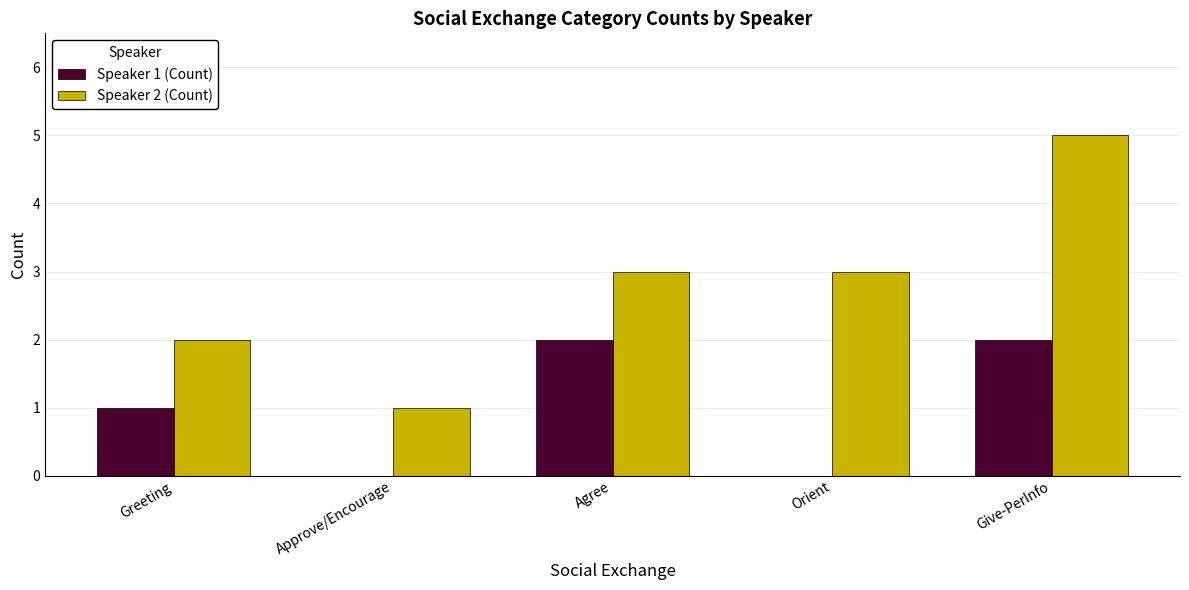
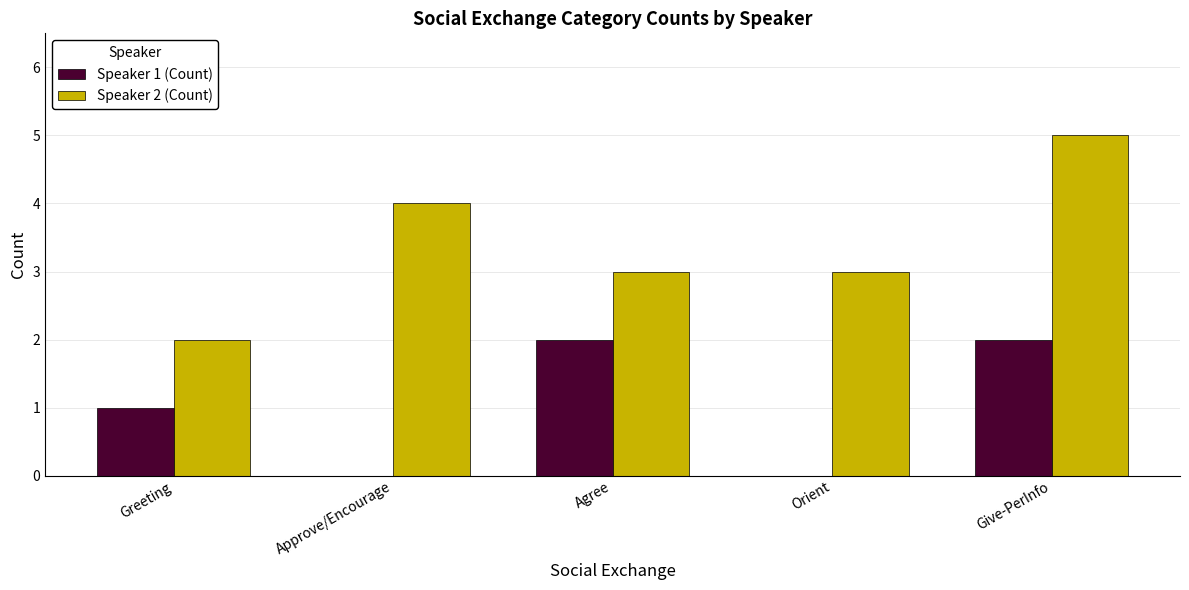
Speaker 2 (Count), Approve/Encourage: 1 -> 4
